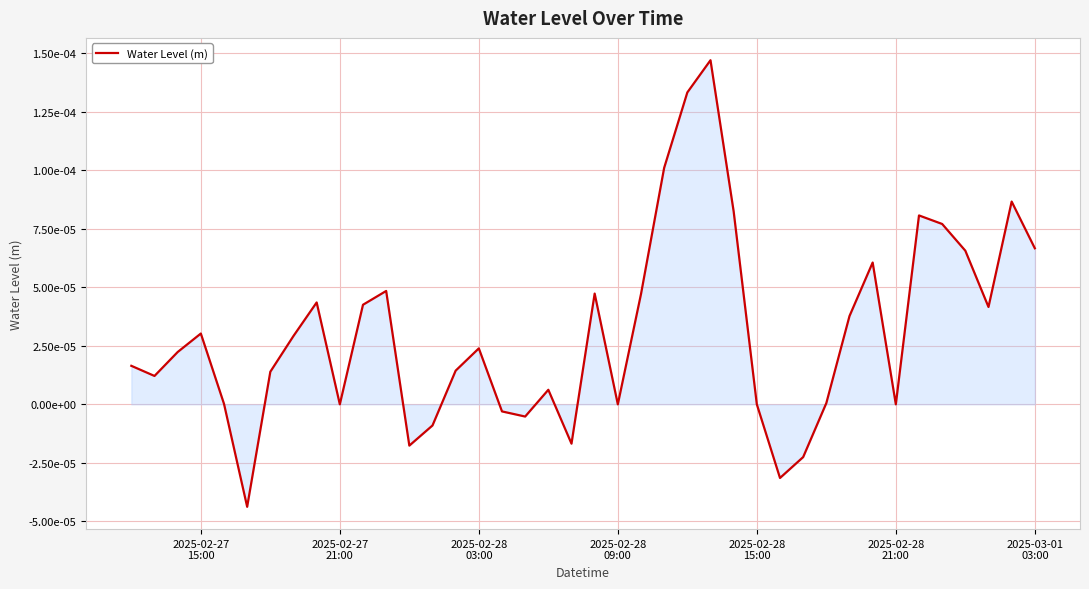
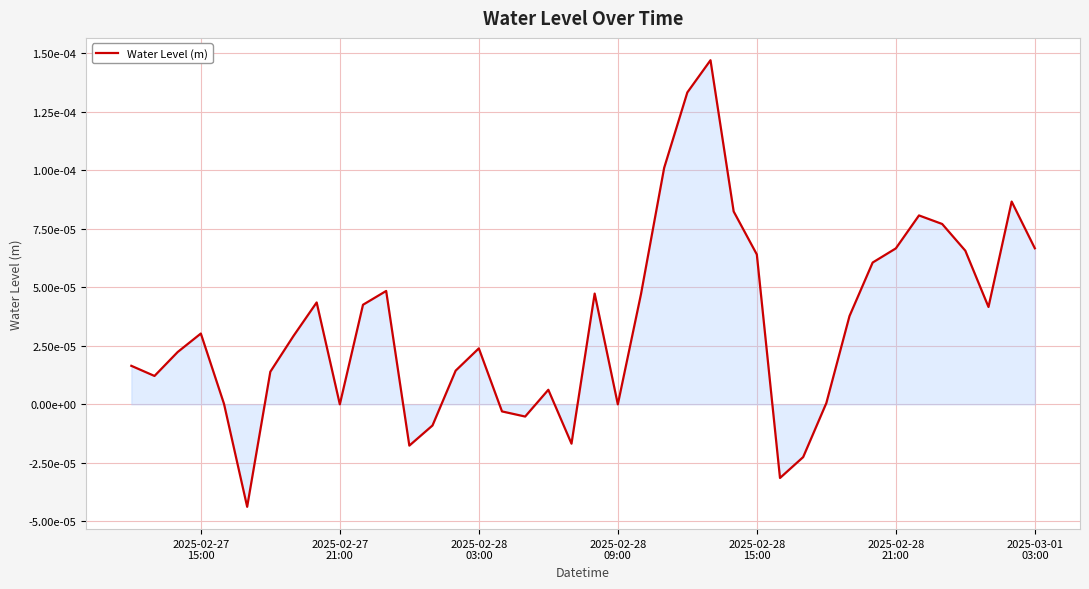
Water Level (m), 2025-02-28 15:00: 0.0000 -> 0.0001
Water Level (m), 2025-02-28 21:00: 0.0000 -> 0.0001
